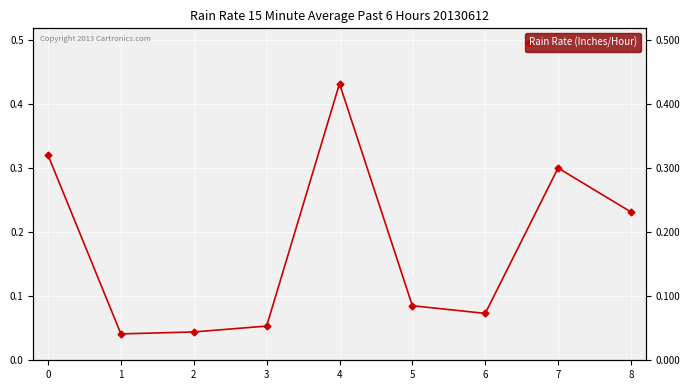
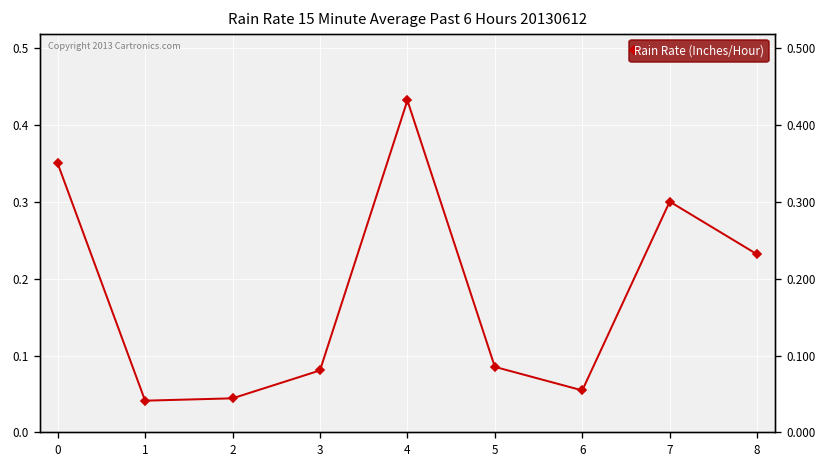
0: 0.32 -> 0.35
3: 0.05 -> 0.08
6: 0.07 -> 0.05
